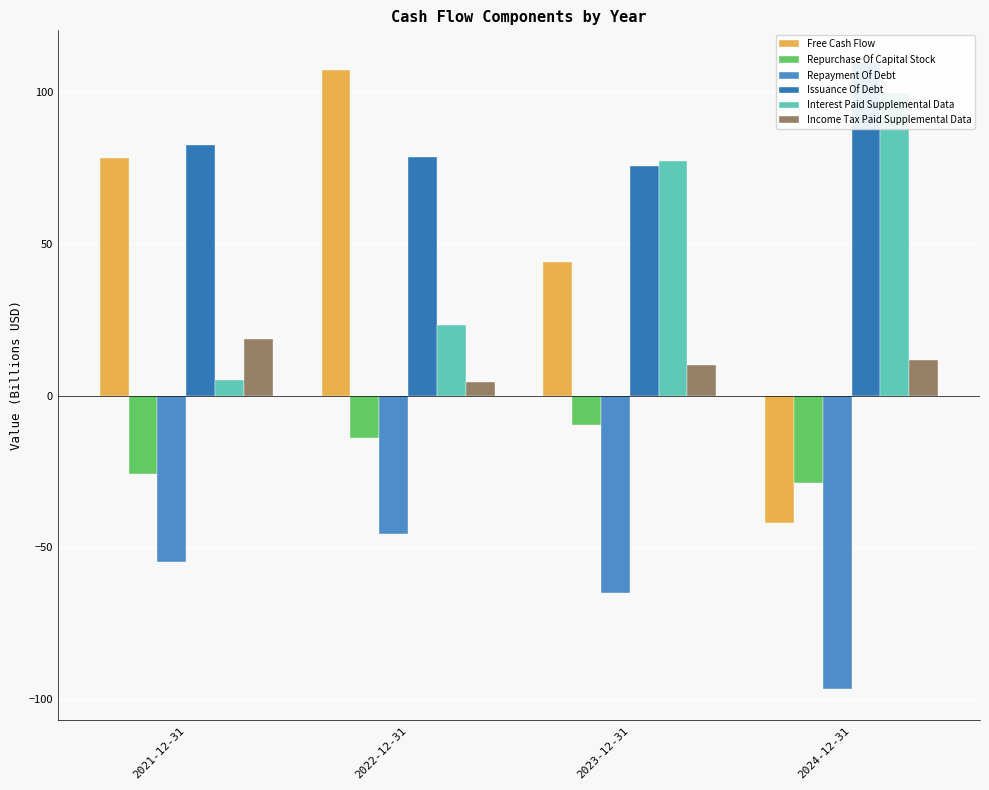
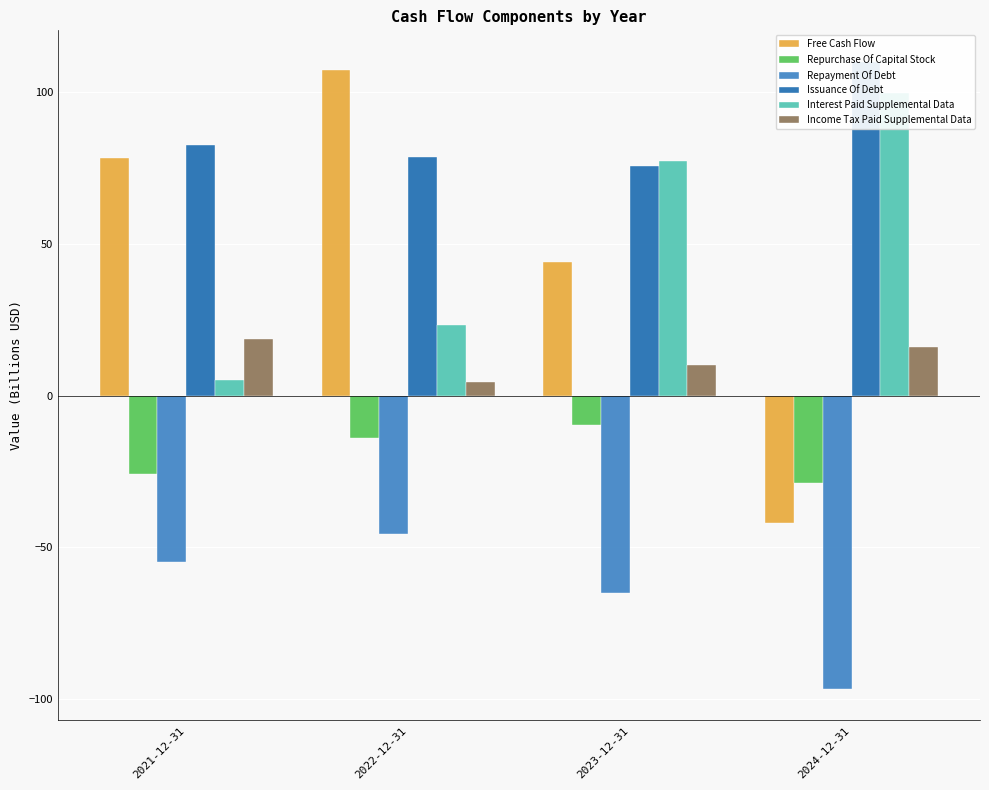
Income Tax Paid Supplemental Data, 2024-12-31: 12 -> 16
